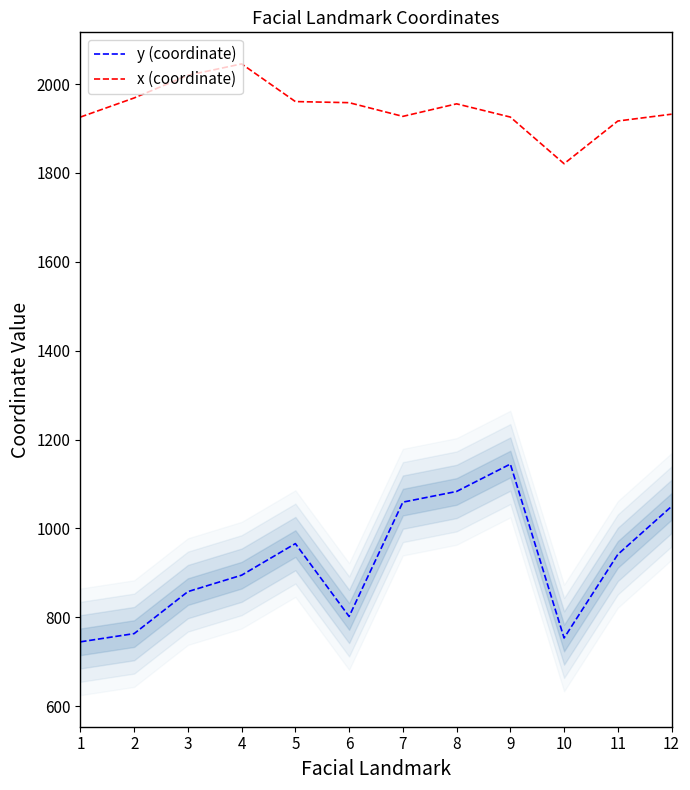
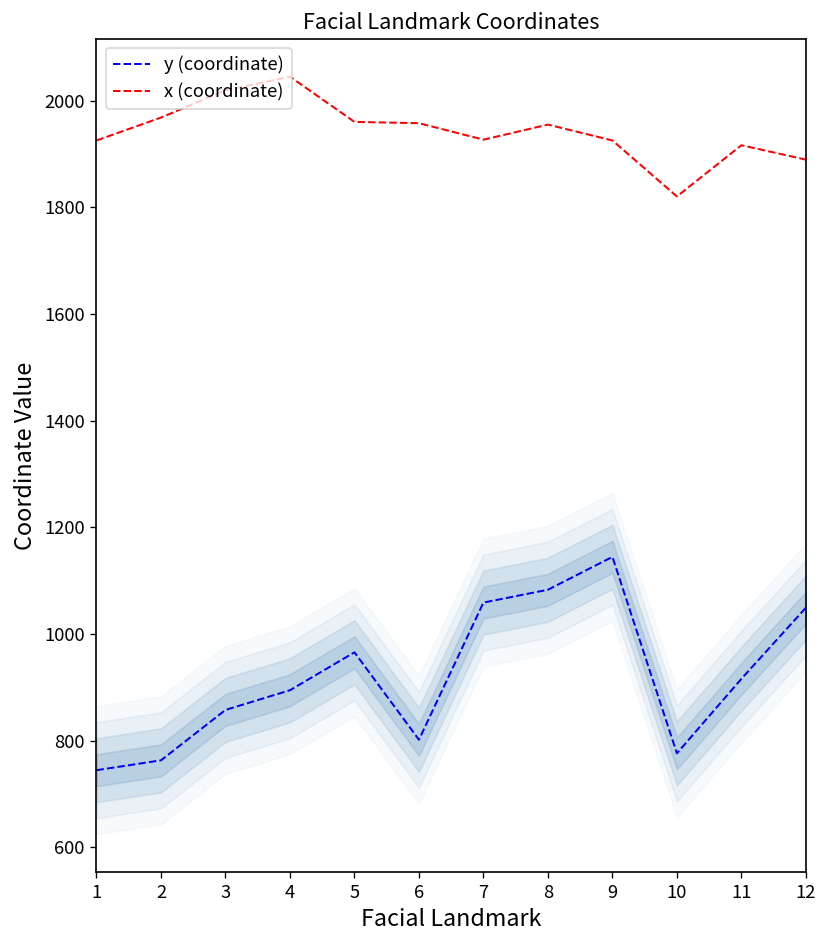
y (coordinate), 10: 750 -> 780
y (coordinate), 11: 940 -> 920
x (coordinate), 12: 1930 -> 1890
